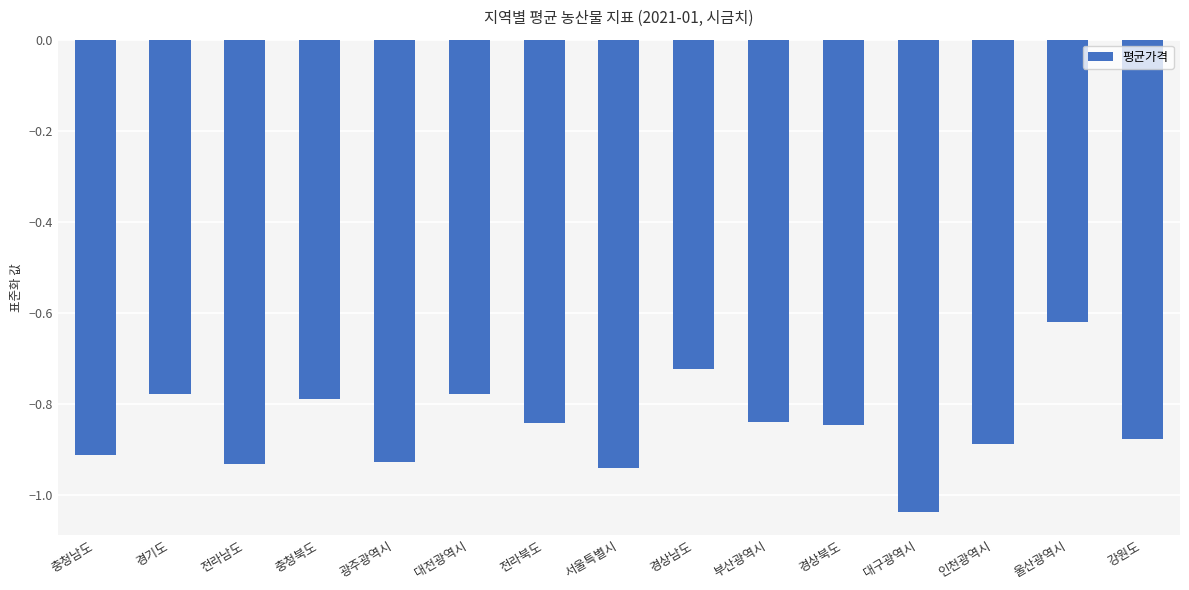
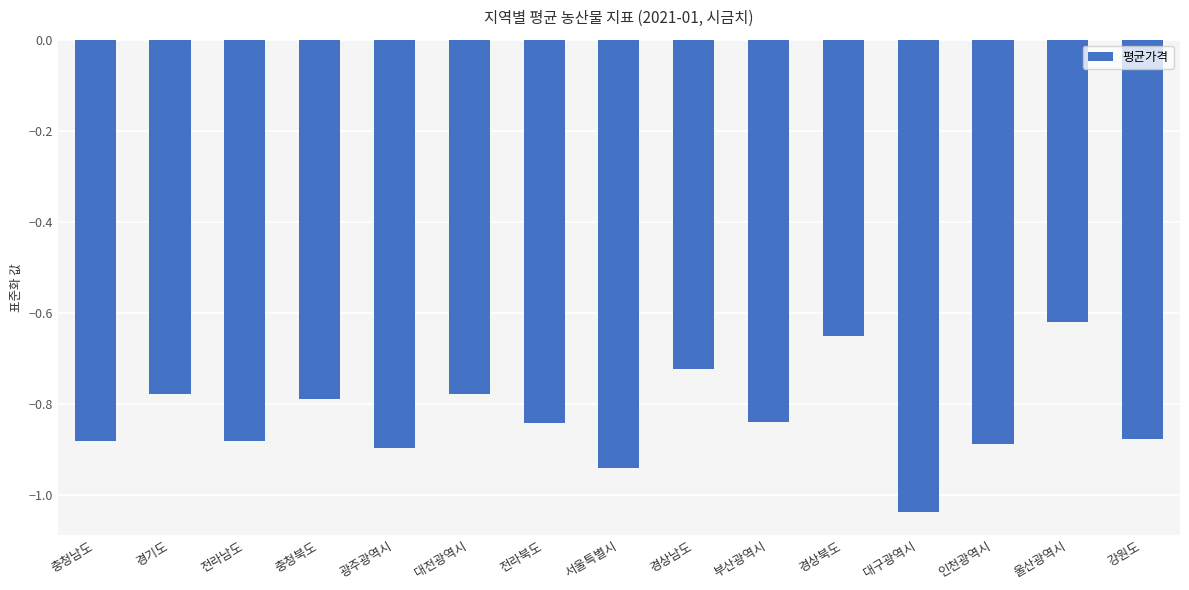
충청남도: -0.91 -> -0.88
전라남도: -0.93 -> -0.88
광주광역시: -0.93 -> -0.90
경상북도: -0.85 -> -0.65
